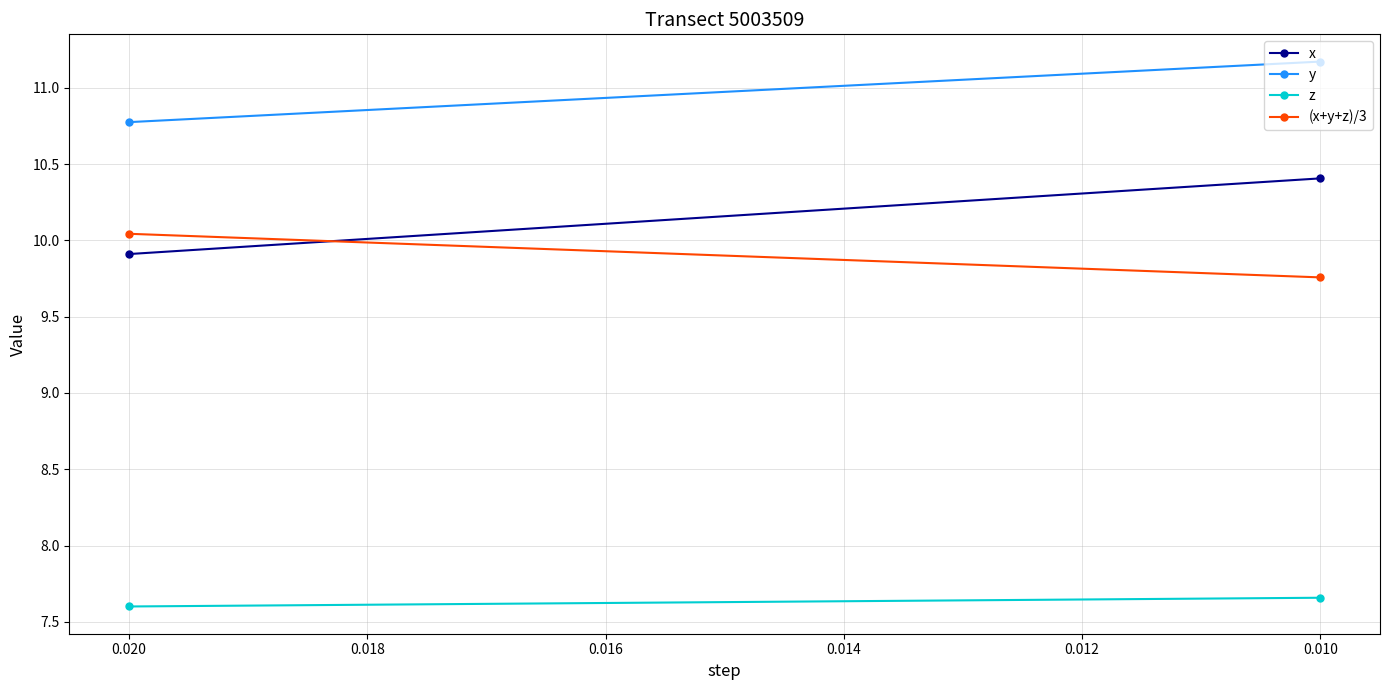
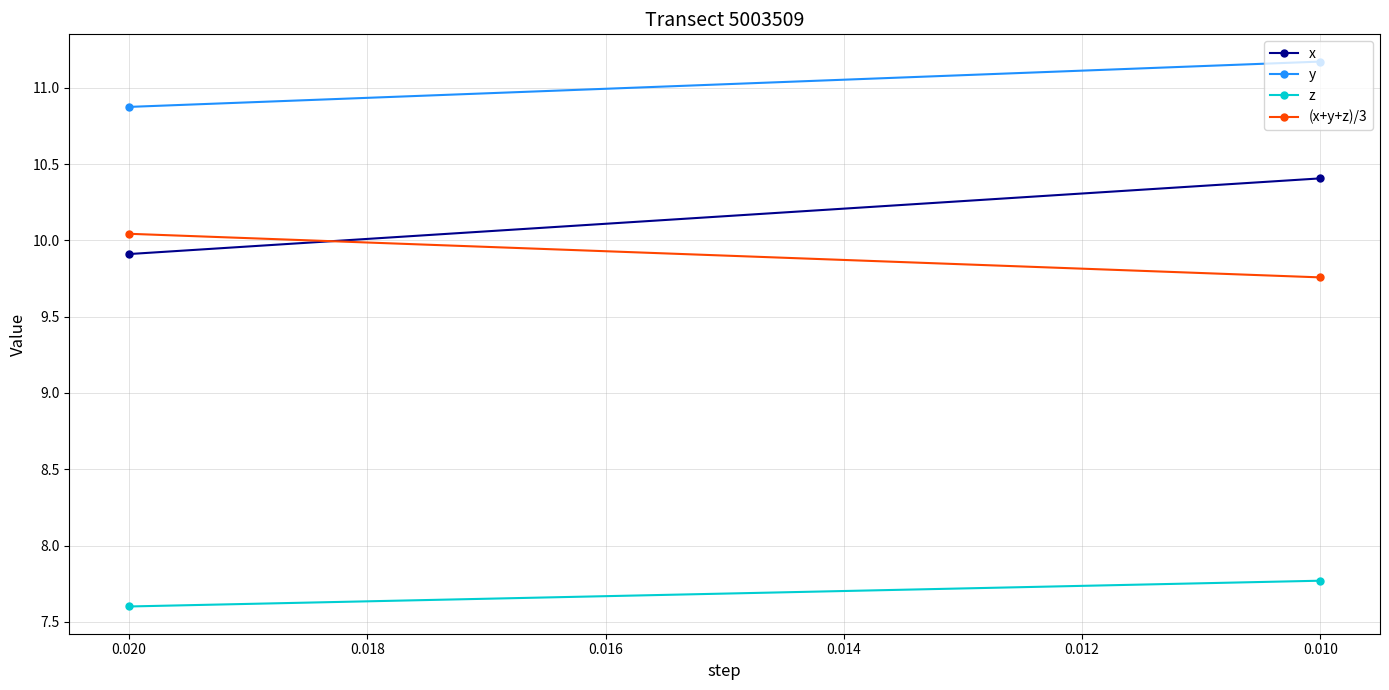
y, 0.020: 10.78 -> 10.88
z, 0.010: 7.66 -> 7.77
